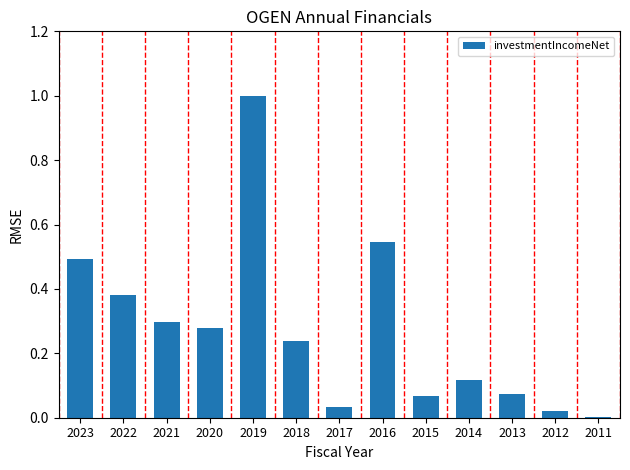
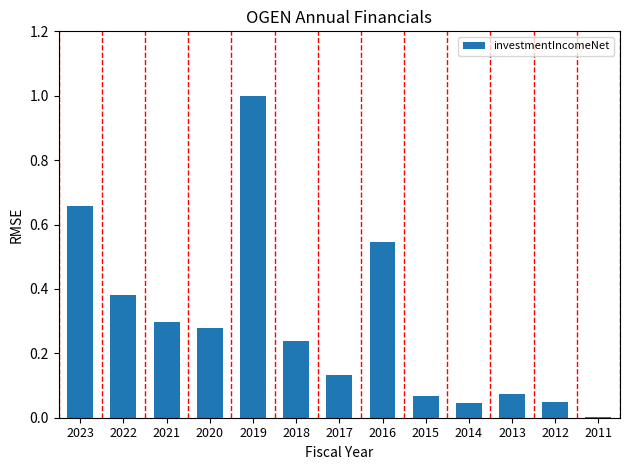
2023: 0.49 -> 0.66
2017: 0.03 -> 0.13
2014: 0.12 -> 0.05
2012: 0.02 -> 0.05
